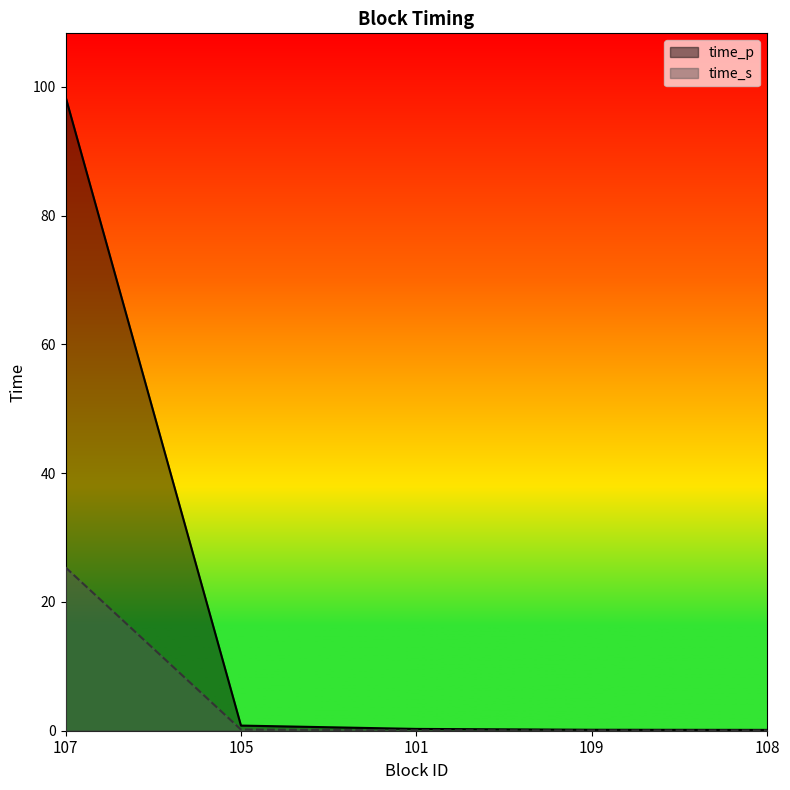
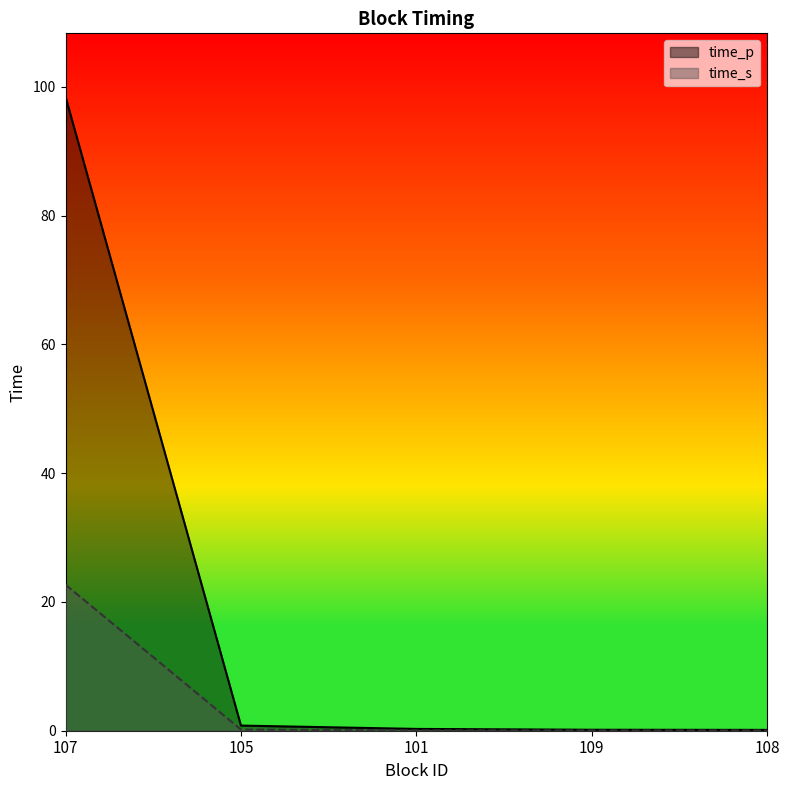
time_s, 107: 25 -> 23
